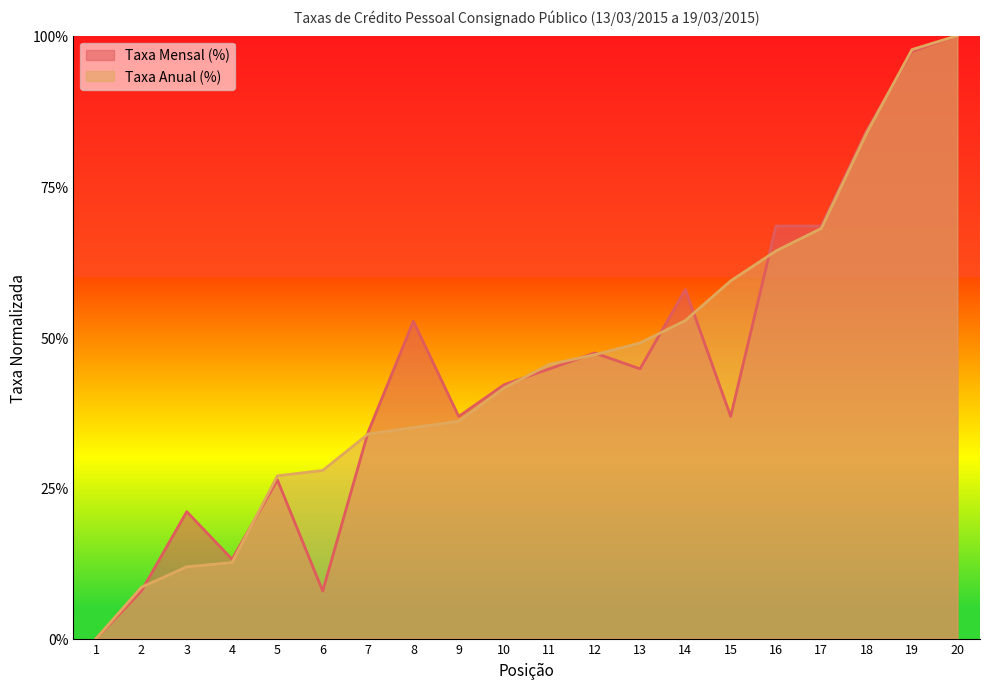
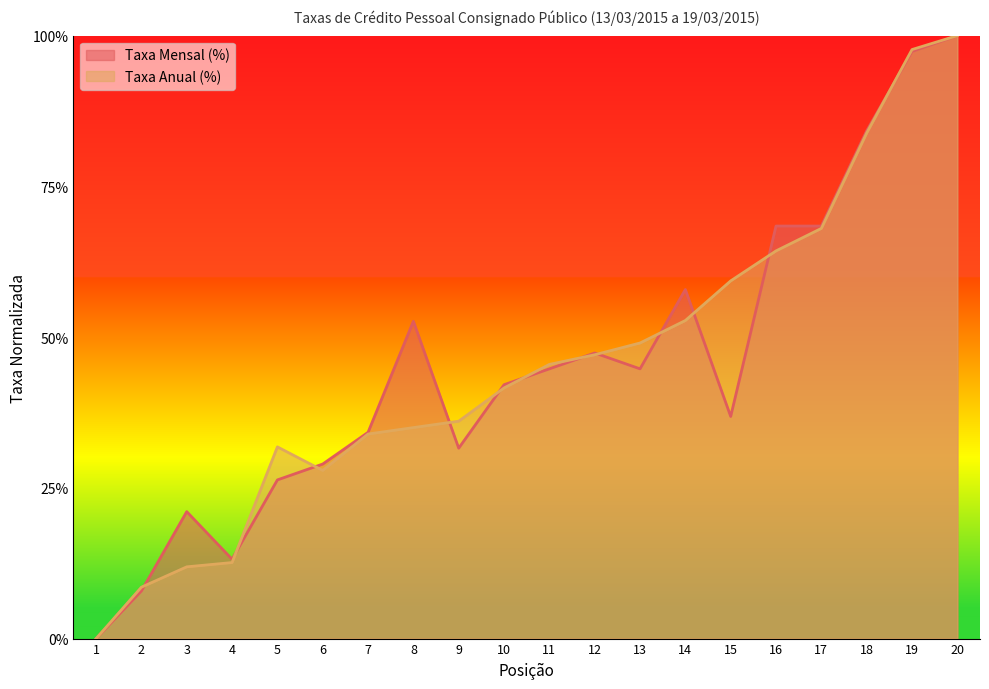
Taxa Anual (%), 5: 27% -> 32%
Taxa Mensal (%), 6: 8% -> 29%
Taxa Mensal (%), 9: 37% -> 32%
